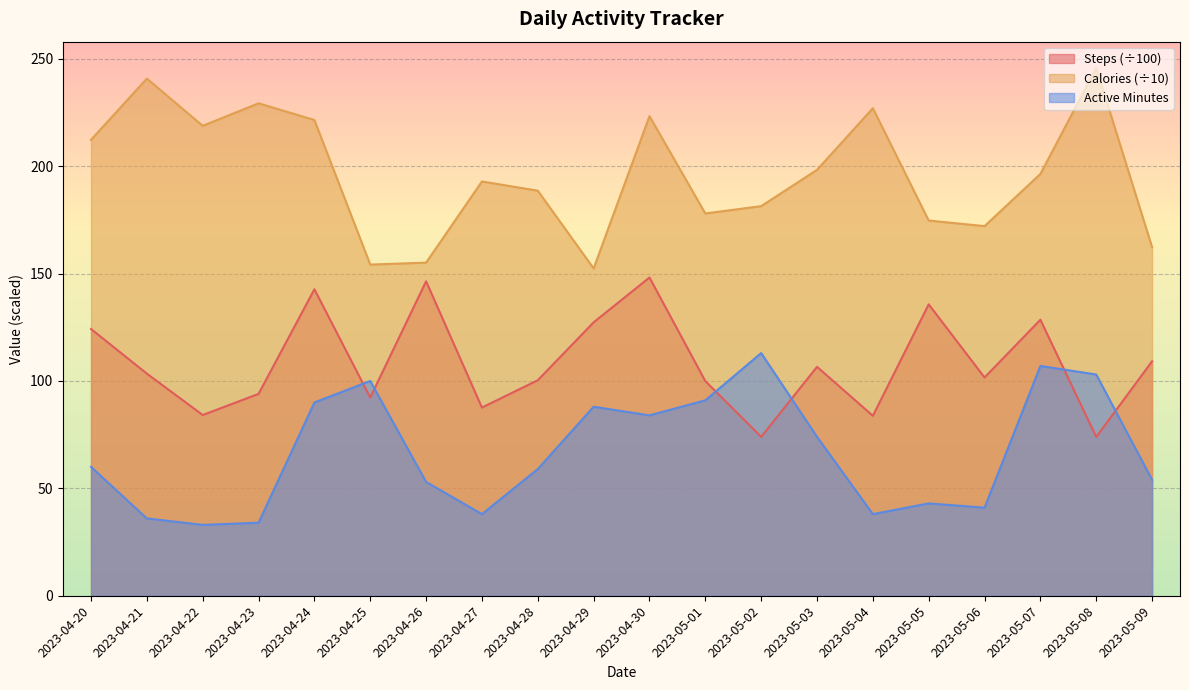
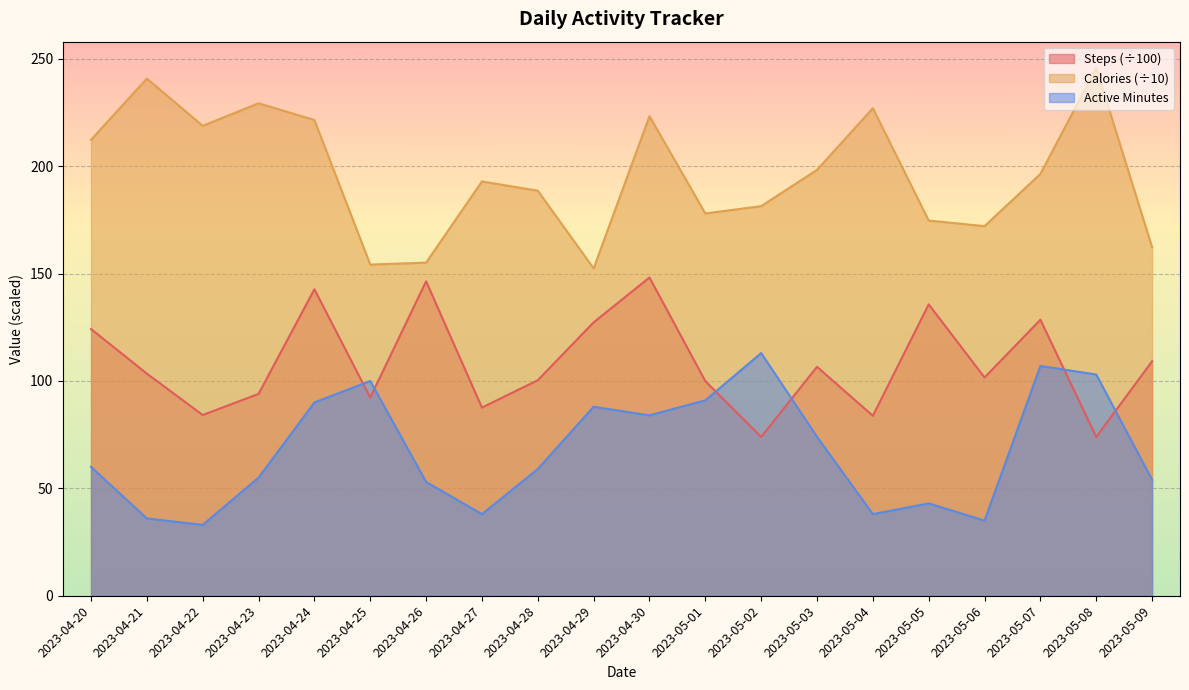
Active Minutes, 2023-04-23: 34 -> 55
Active Minutes, 2023-05-06: 41 -> 35
